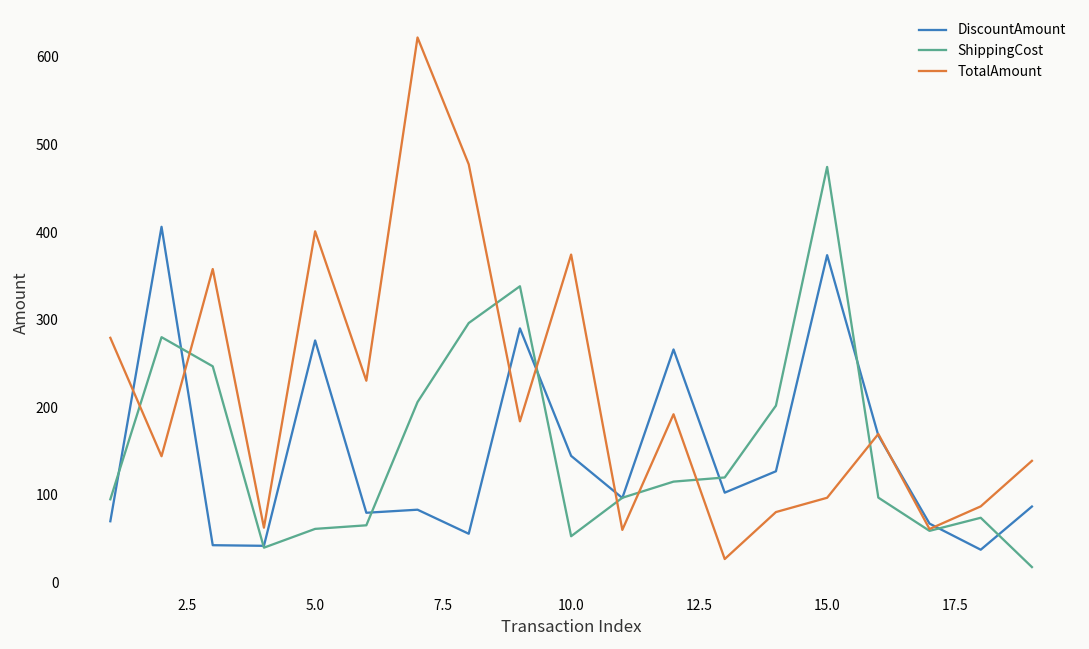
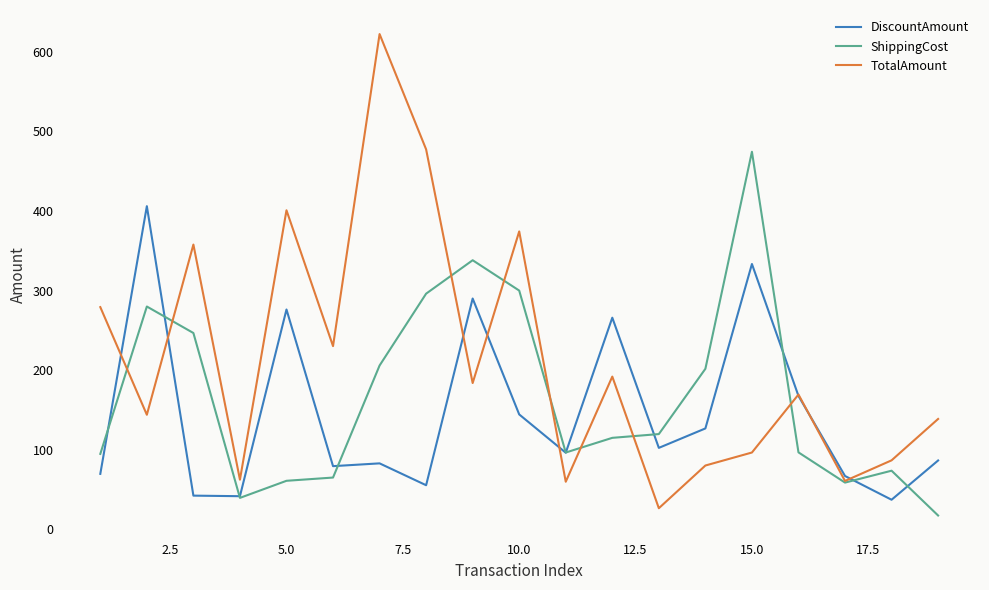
ShippingCost, 10.0: 50 -> 300
DiscountAmount, 15.0: 370 -> 330
